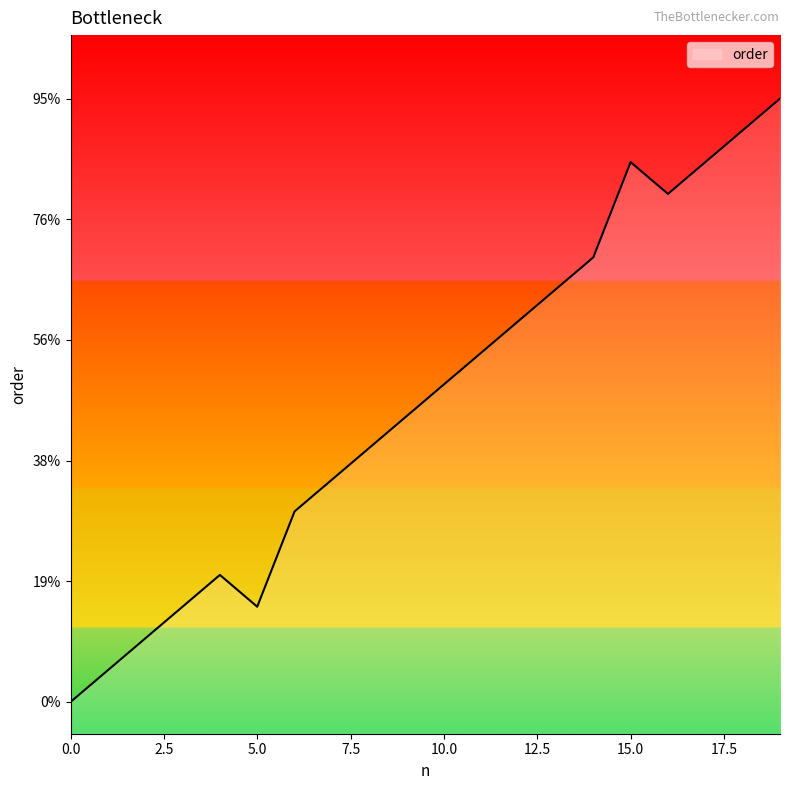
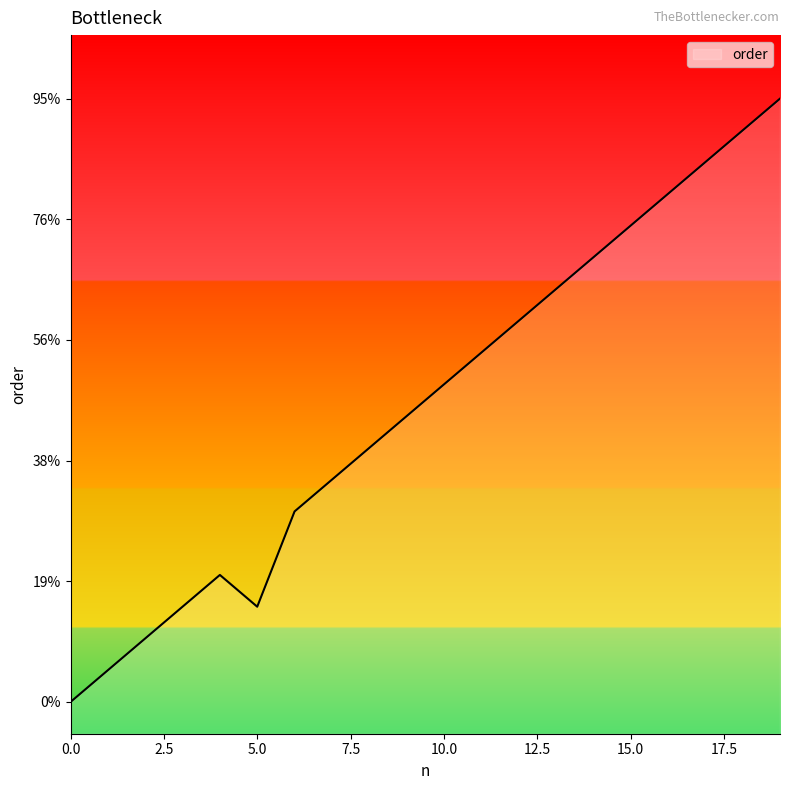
15.0: 85% -> 75%
